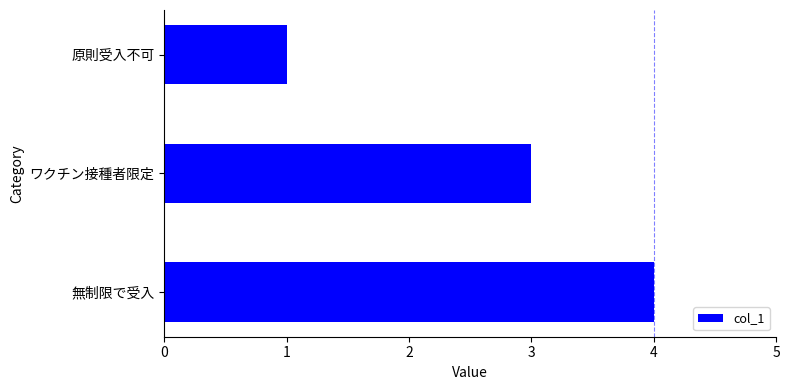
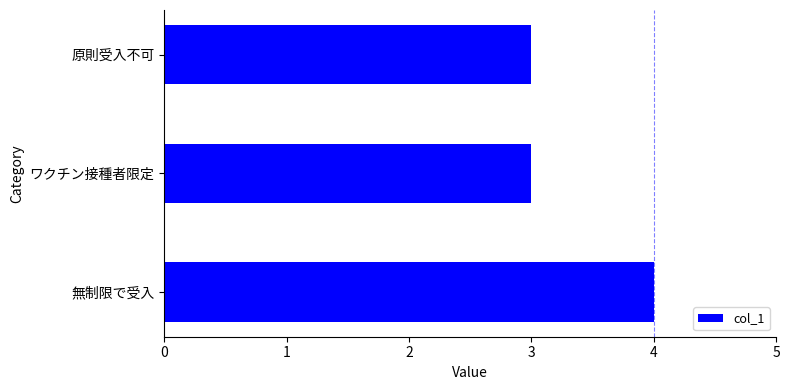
原則受入不可: 1 -> 3
